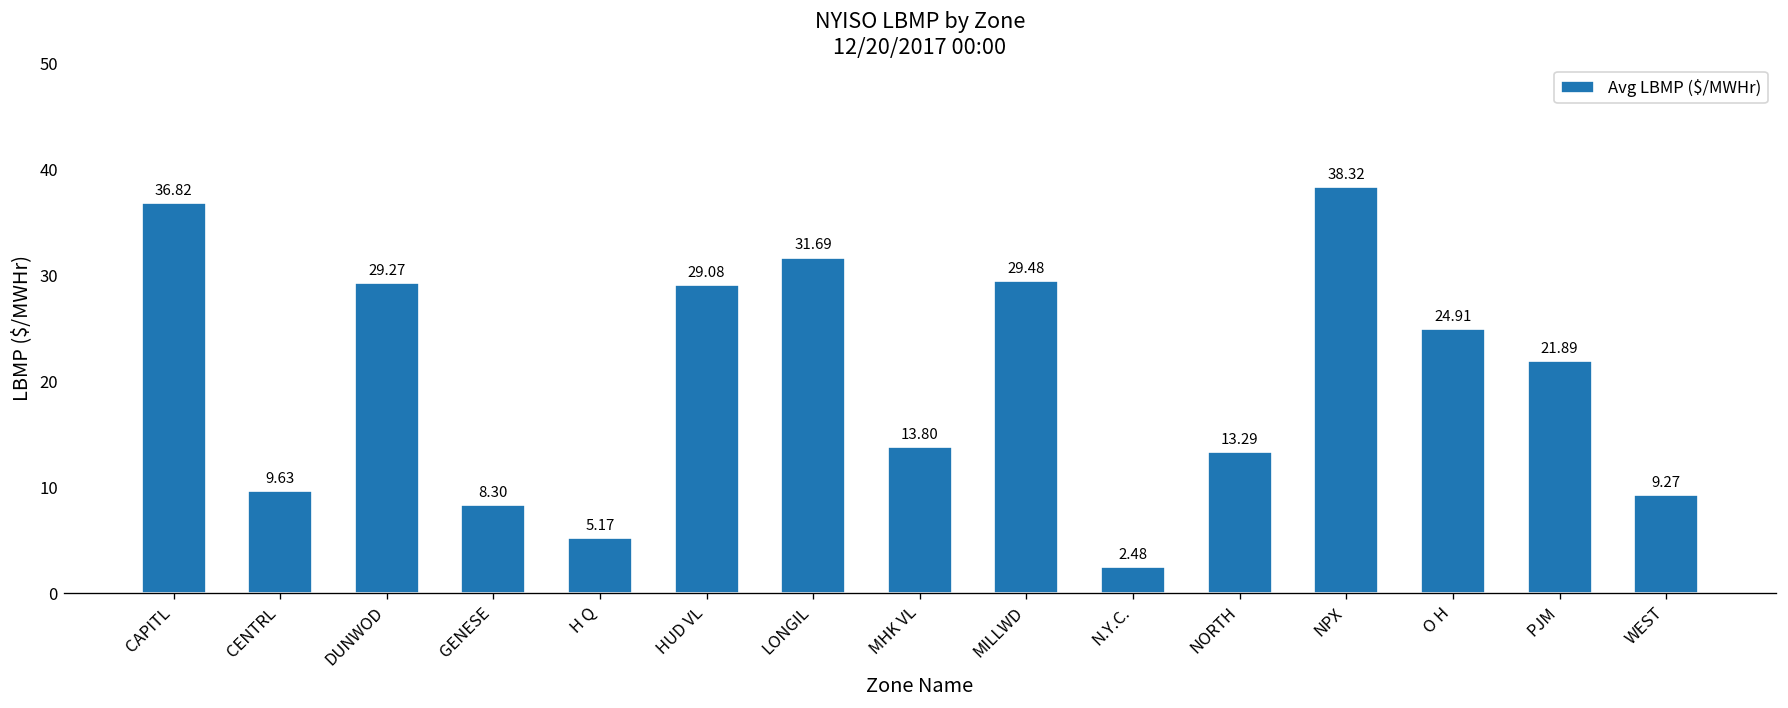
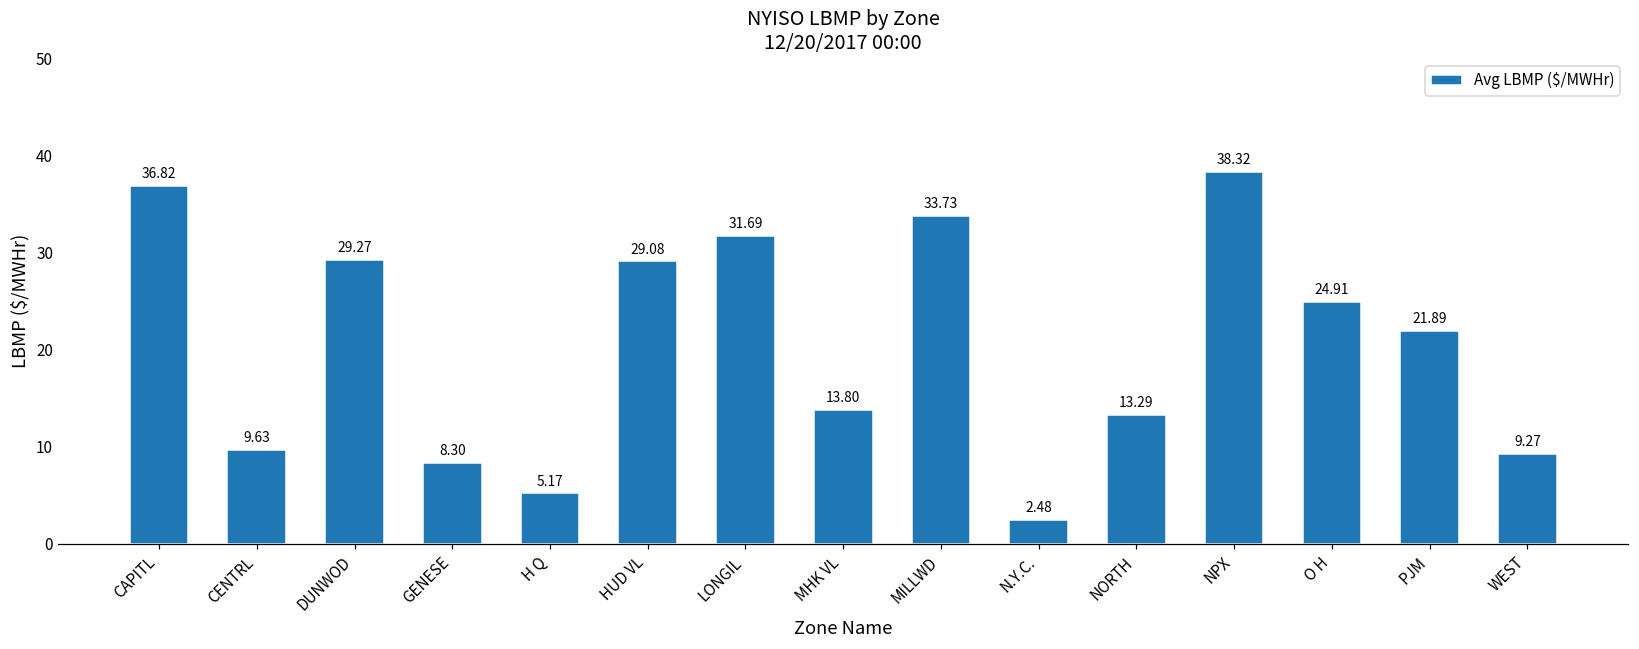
MILLWD: 29.48 -> 33.73
